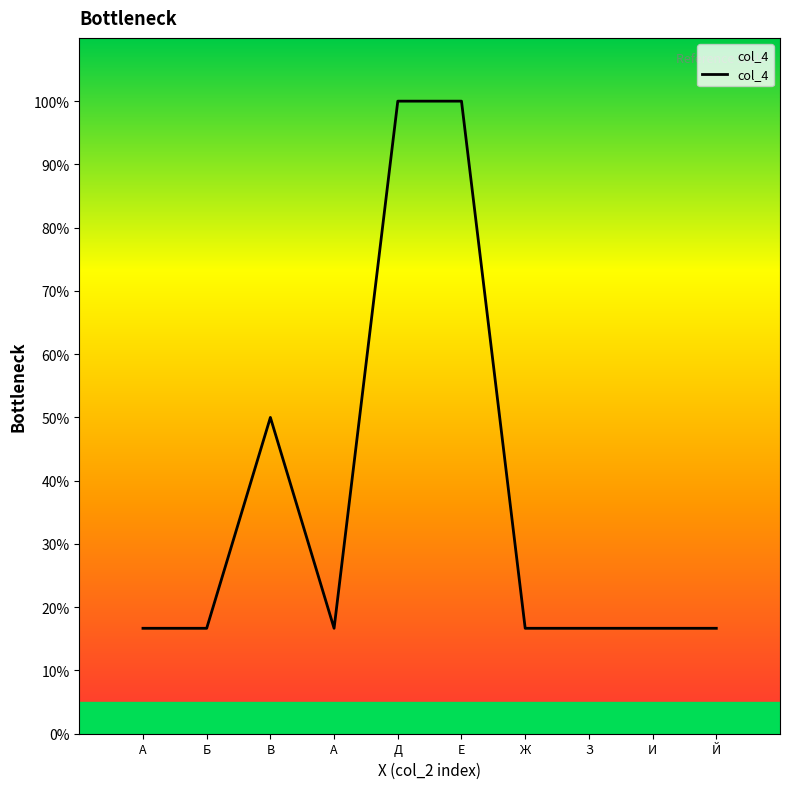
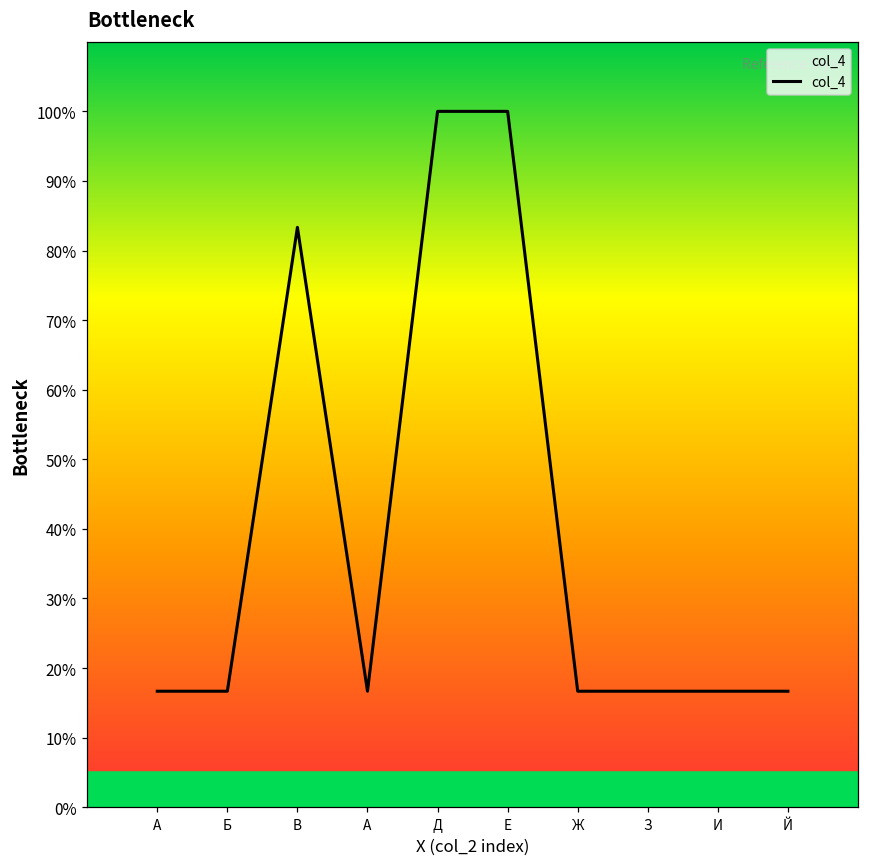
В: 50% -> 83%
